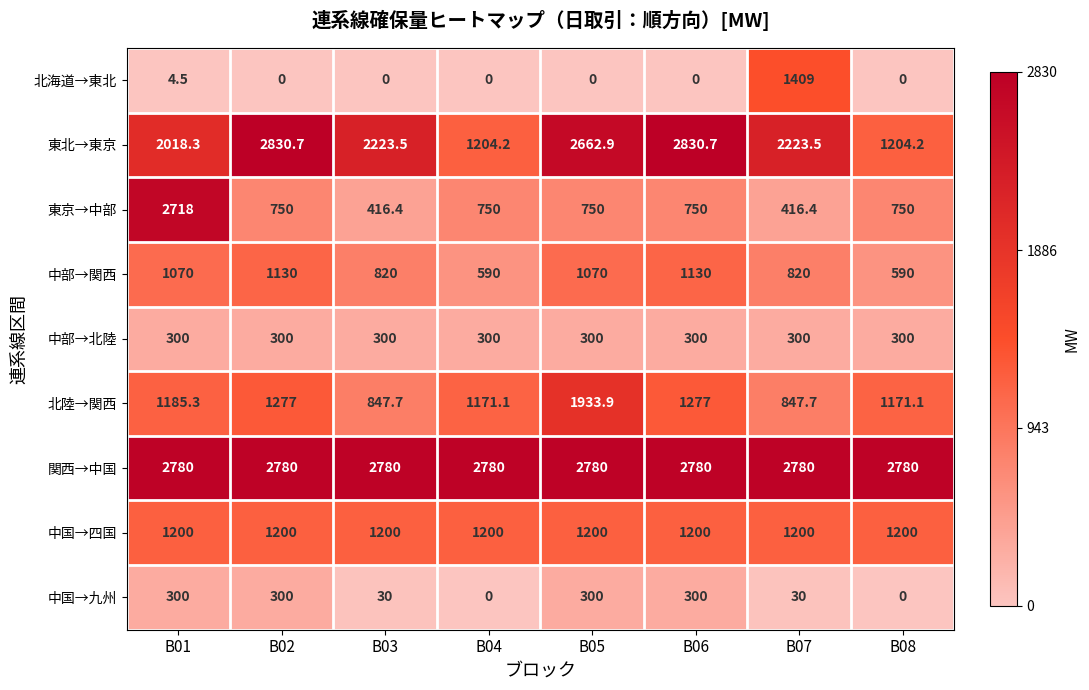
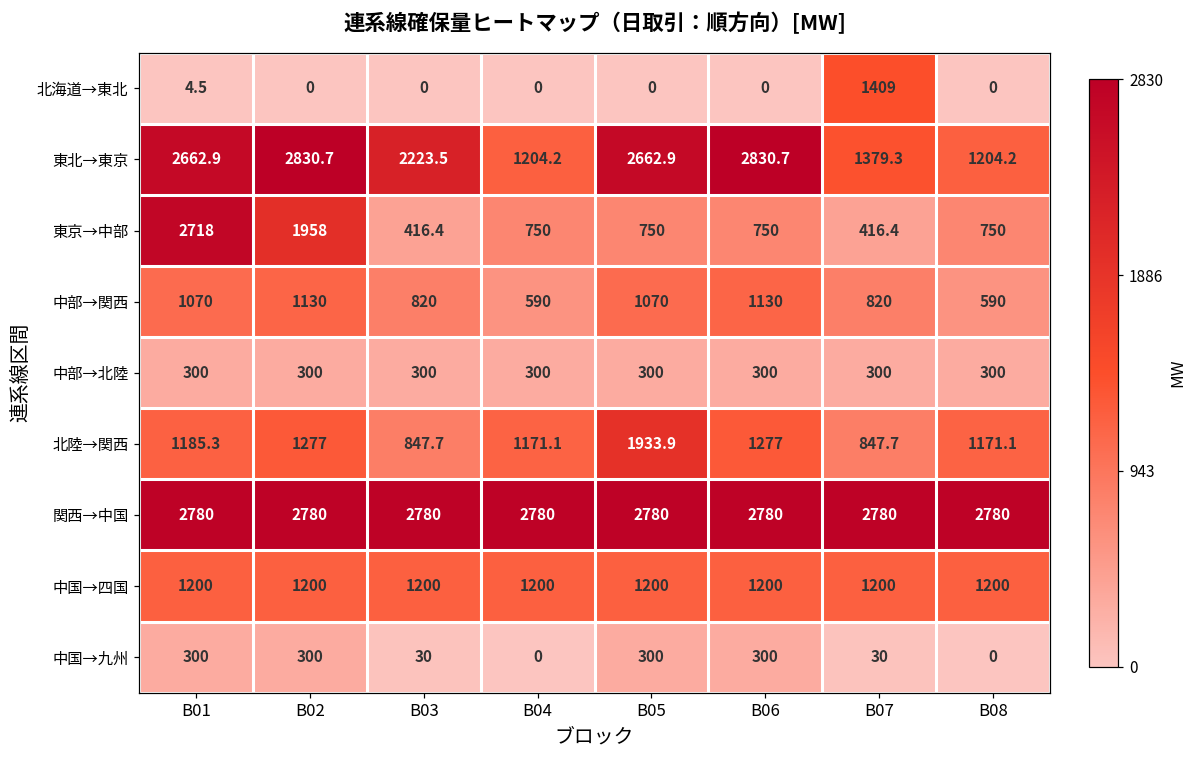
東北→東京, B01: 2018.3 -> 2662.9
東北→東京, B07: 2223.5 -> 1379.3
東京→中部, B02: 750 -> 1958
